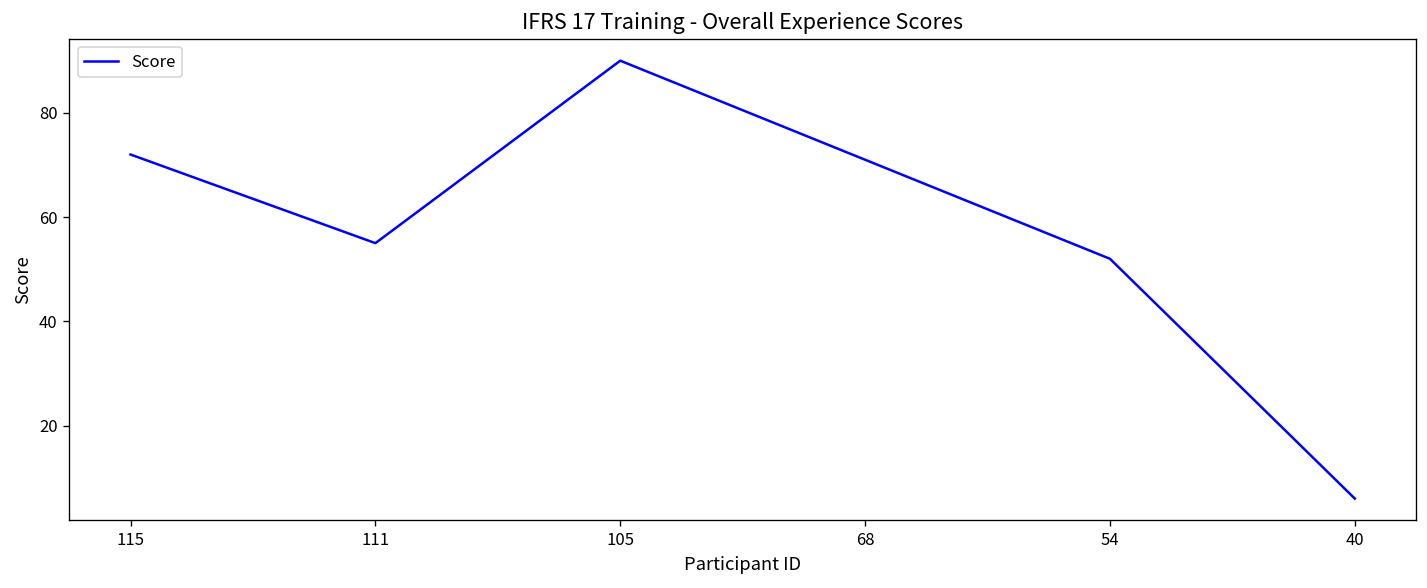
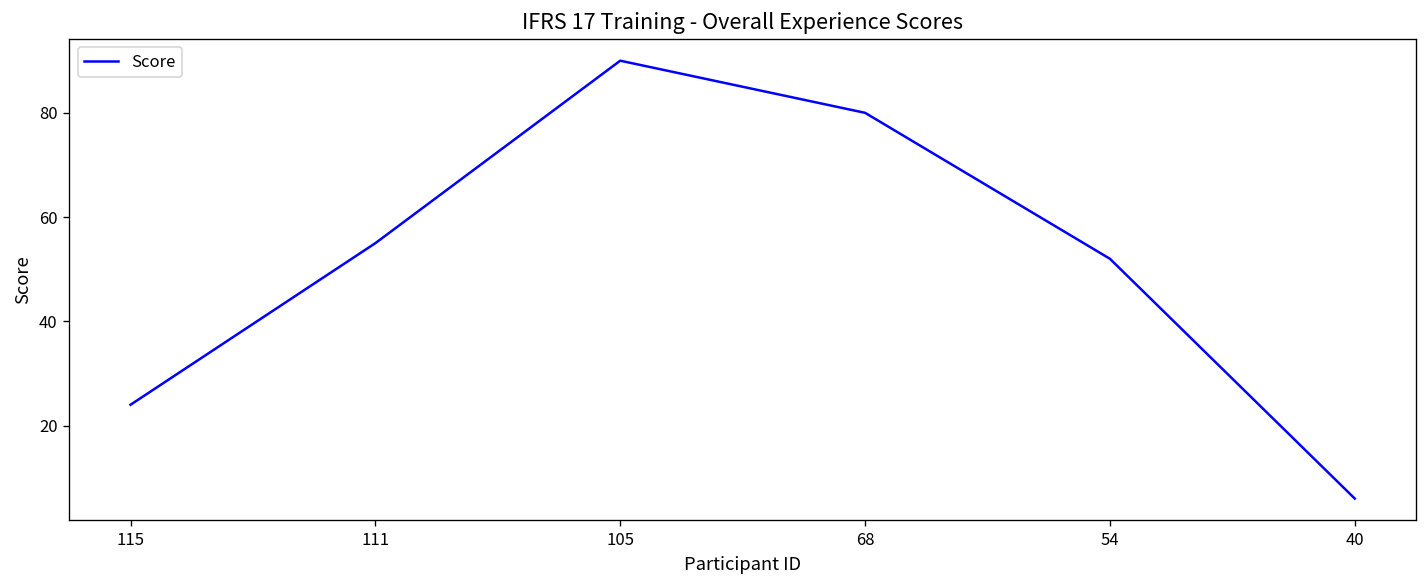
115: 72 -> 24
68: 71 -> 80
